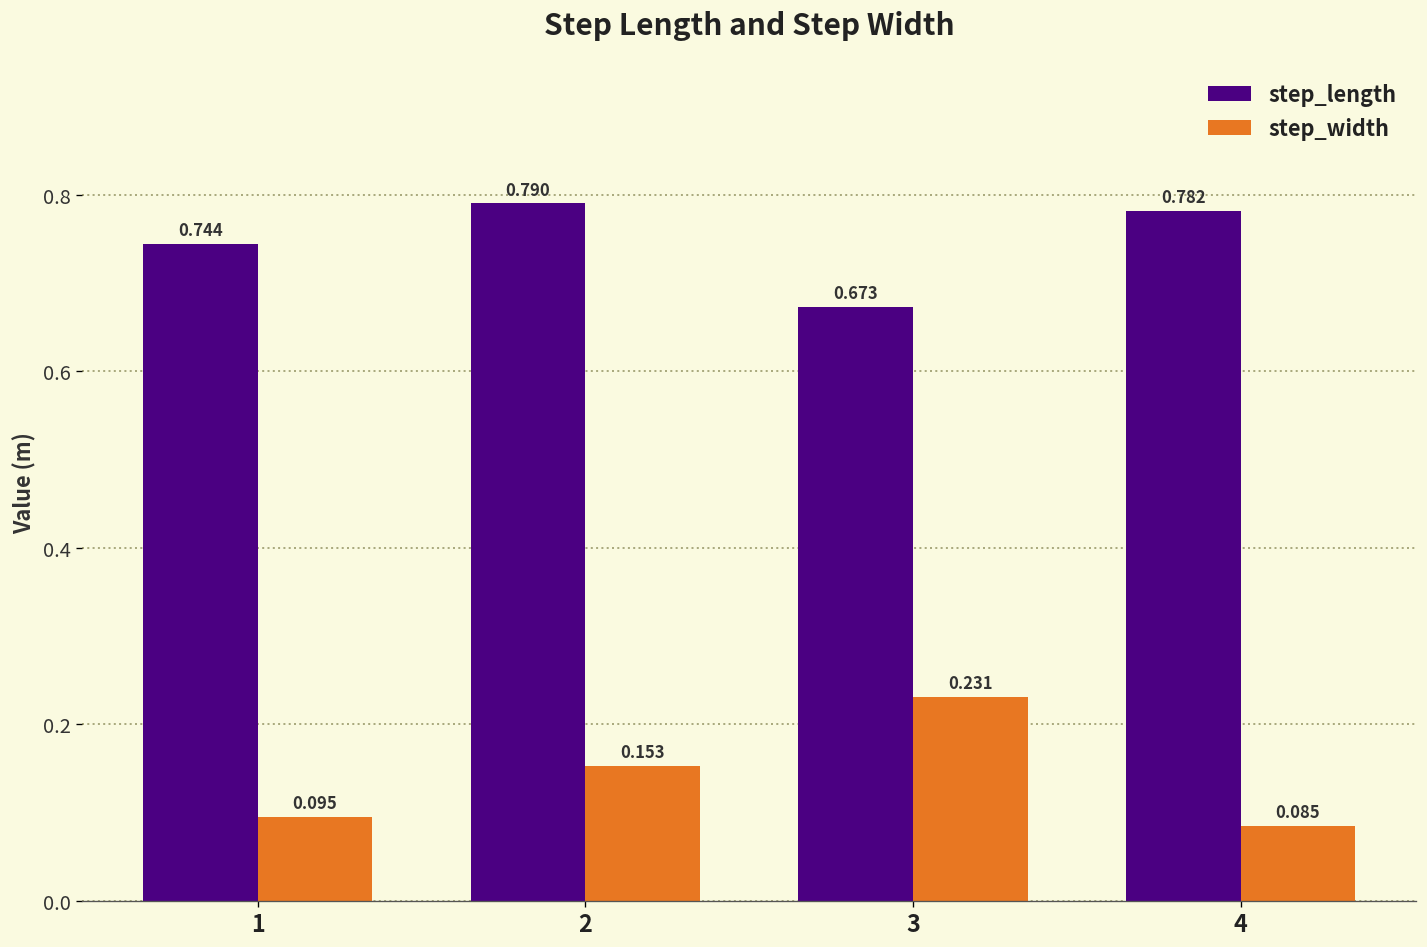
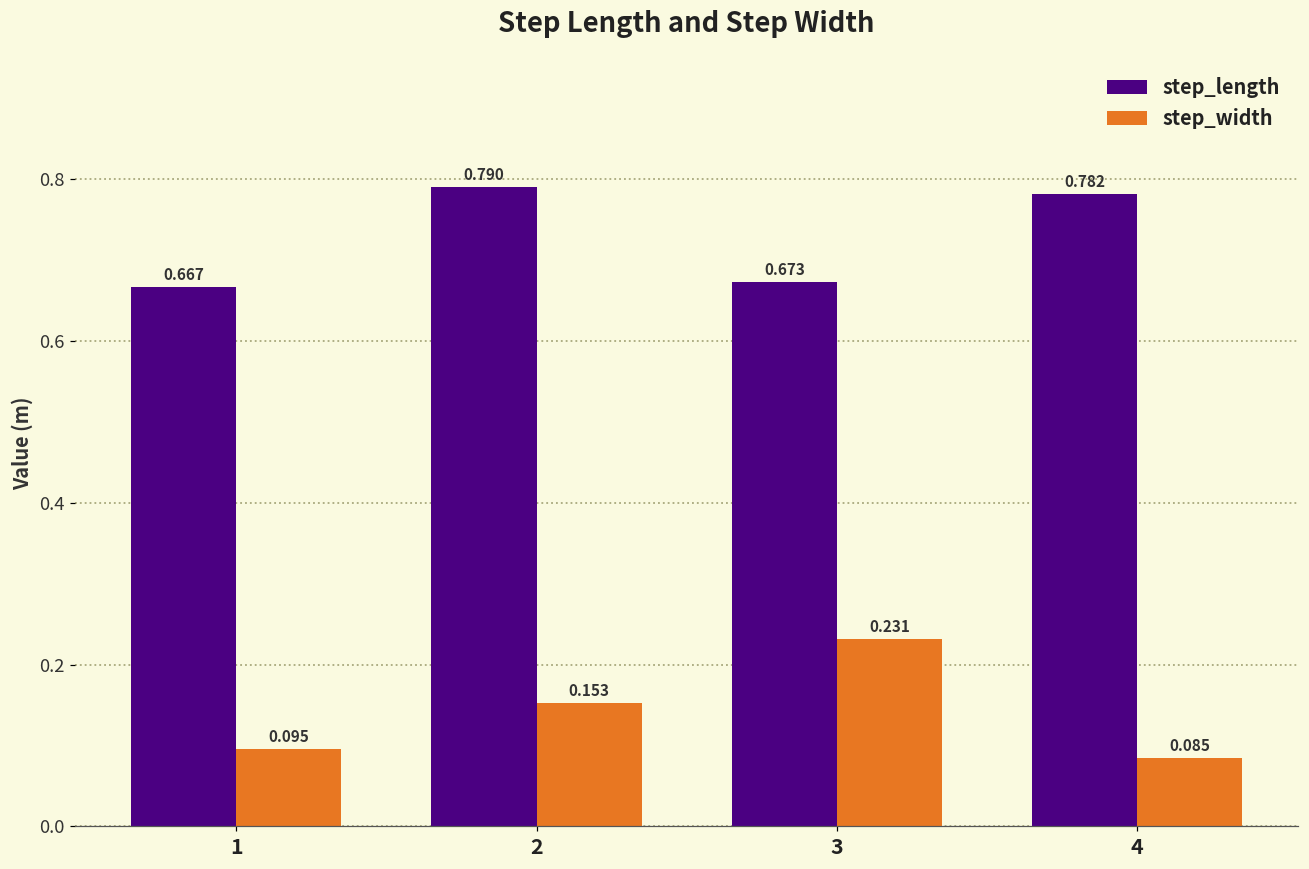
step_length, 1: 0.744 -> 0.667
